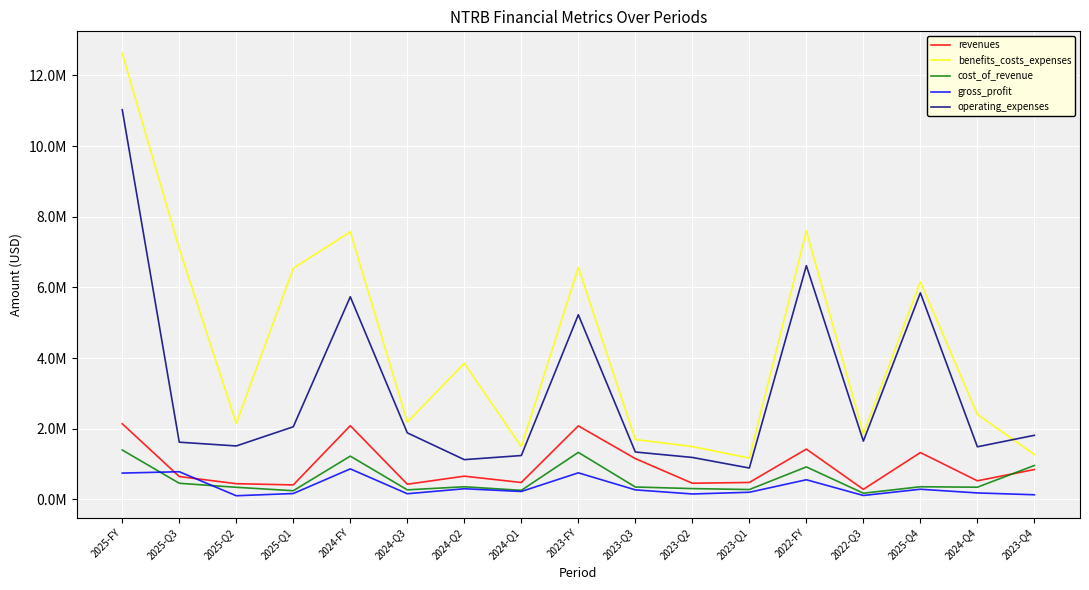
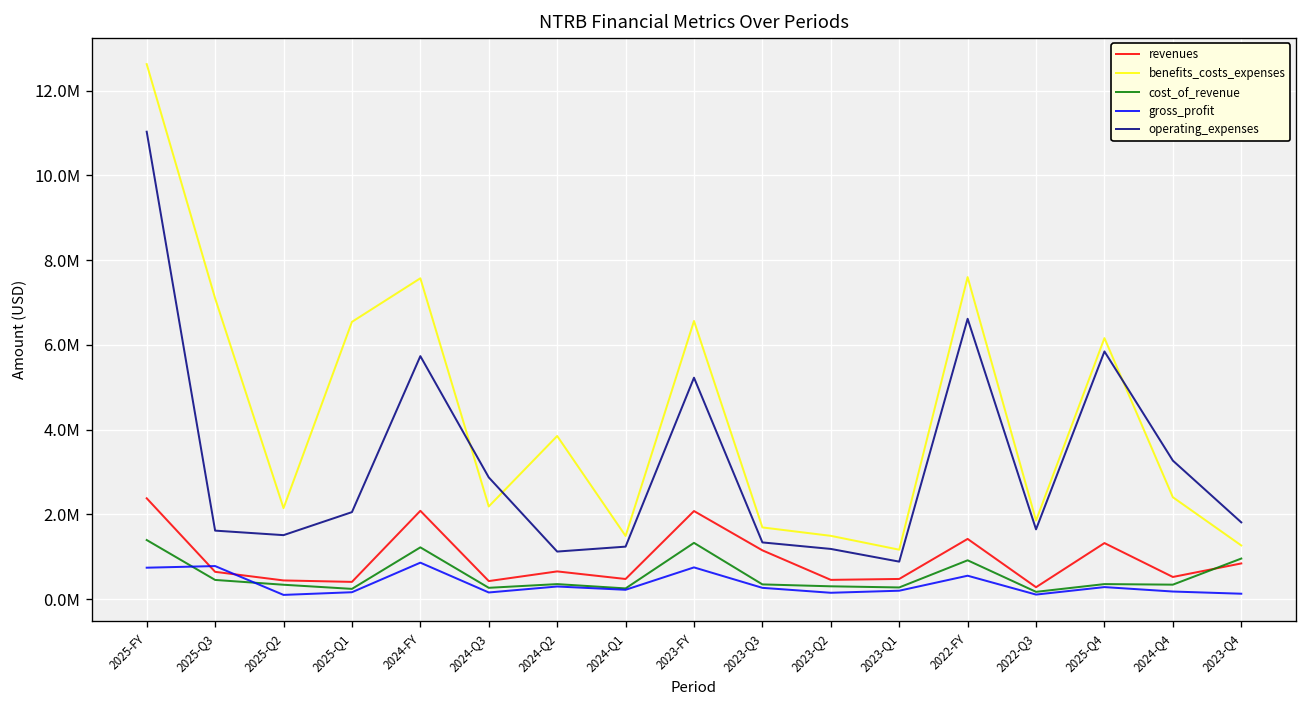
revenues, 2025-FY: 2100000 -> 2400000
operating_expenses, 2024-Q3: 1900000 -> 2900000
operating_expenses, 2024-Q4: 1500000 -> 3300000
